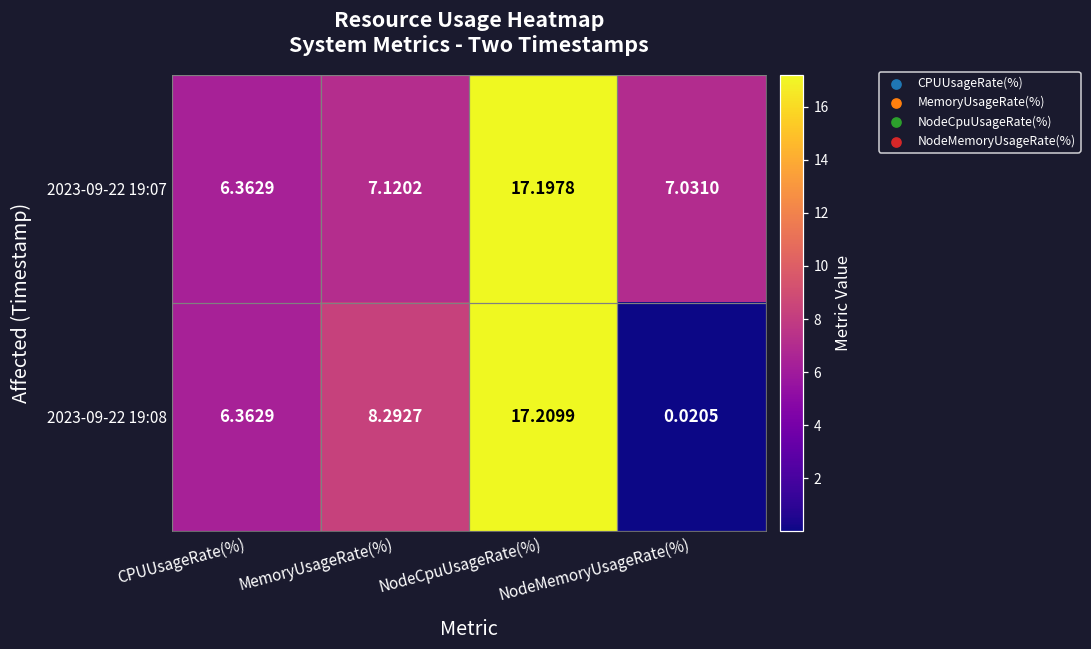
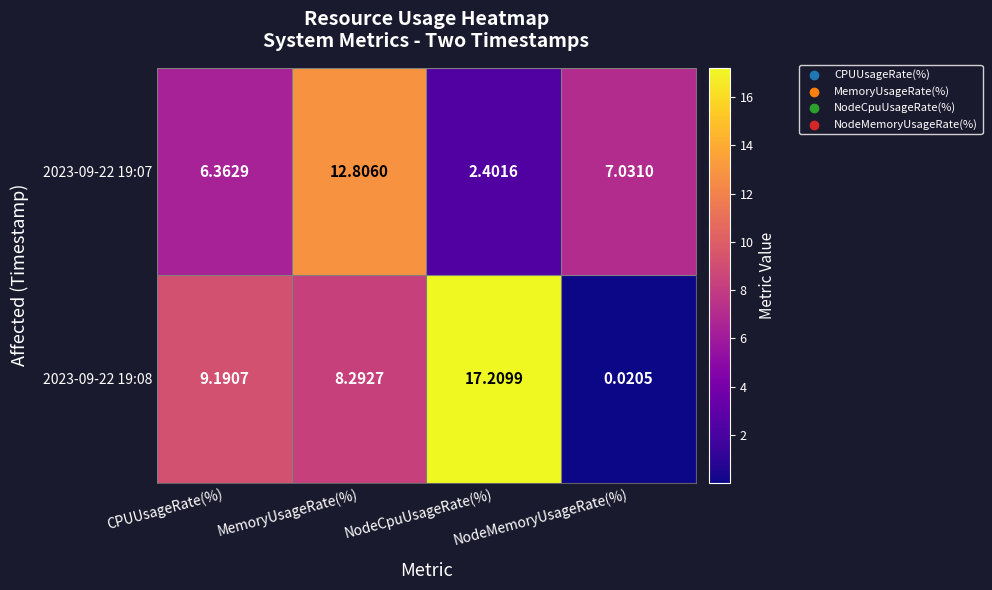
2023-09-22 19:07, MemoryUsageRate(%): 7.1202 -> 12.8060
2023-09-22 19:07, NodeCpuUsageRate(%): 17.1978 -> 2.4016
2023-09-22 19:08, CPUUsageRate(%): 6.3629 -> 9.1907
